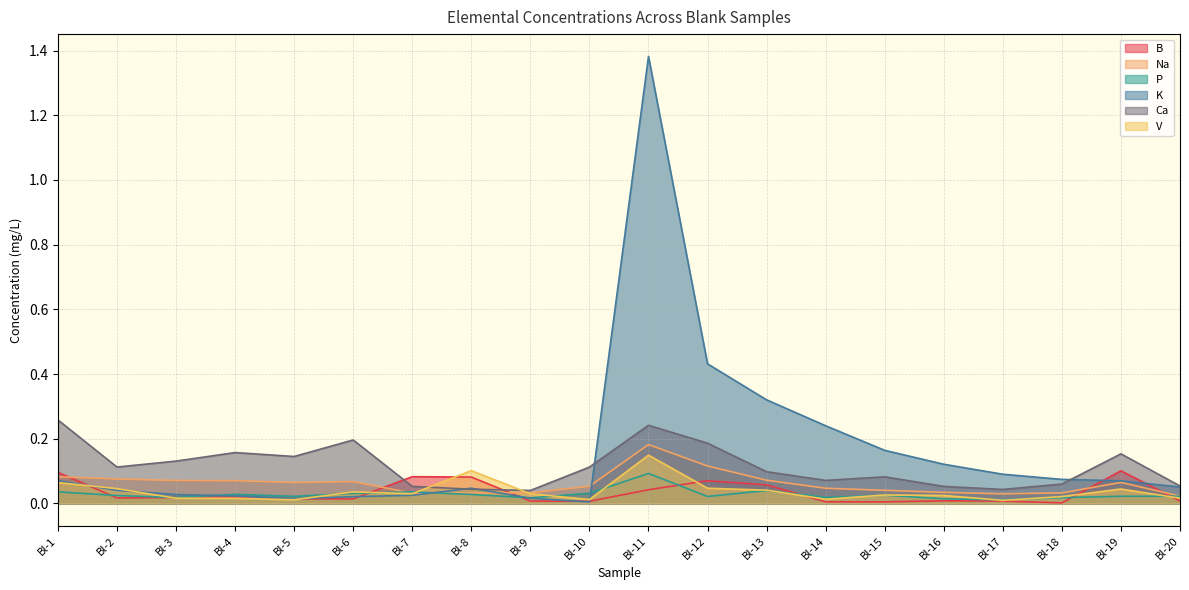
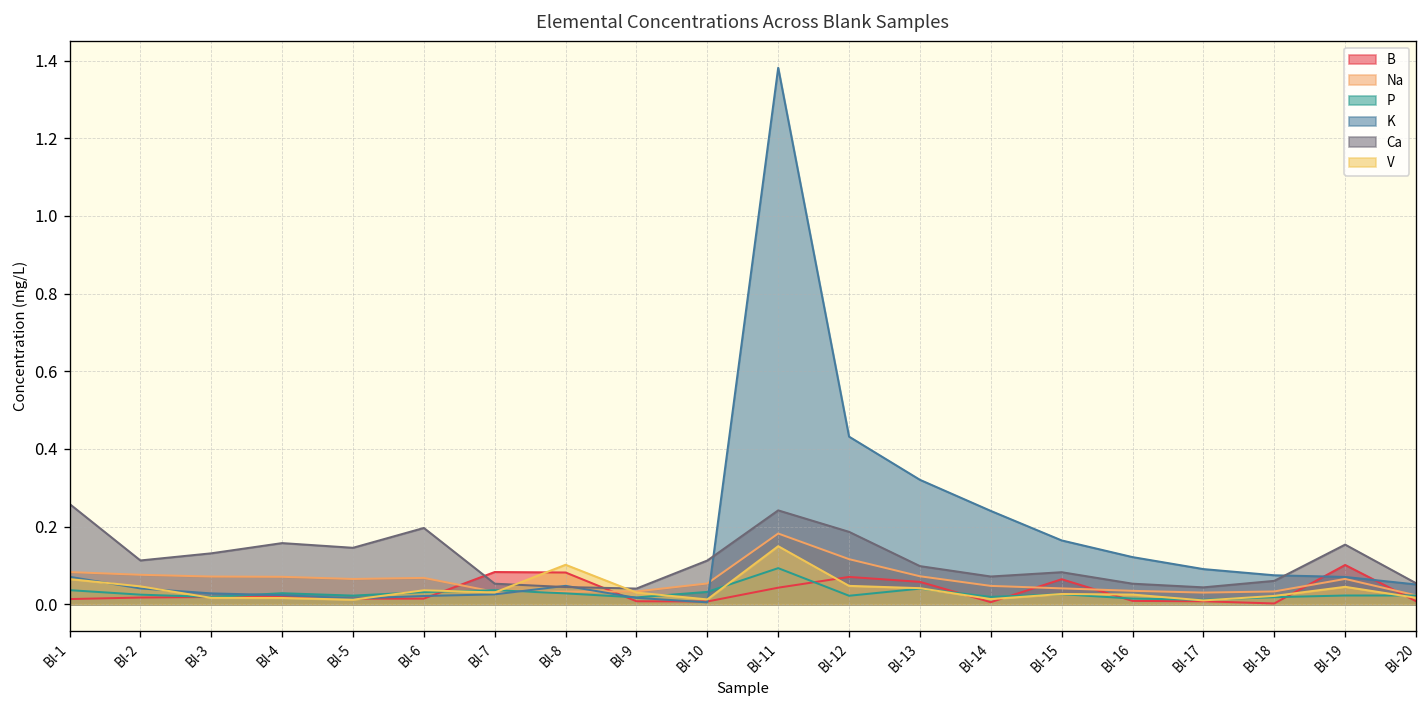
B, Bl-1: 0.10 -> 0.01
B, Bl-15: 0.00 -> 0.06
